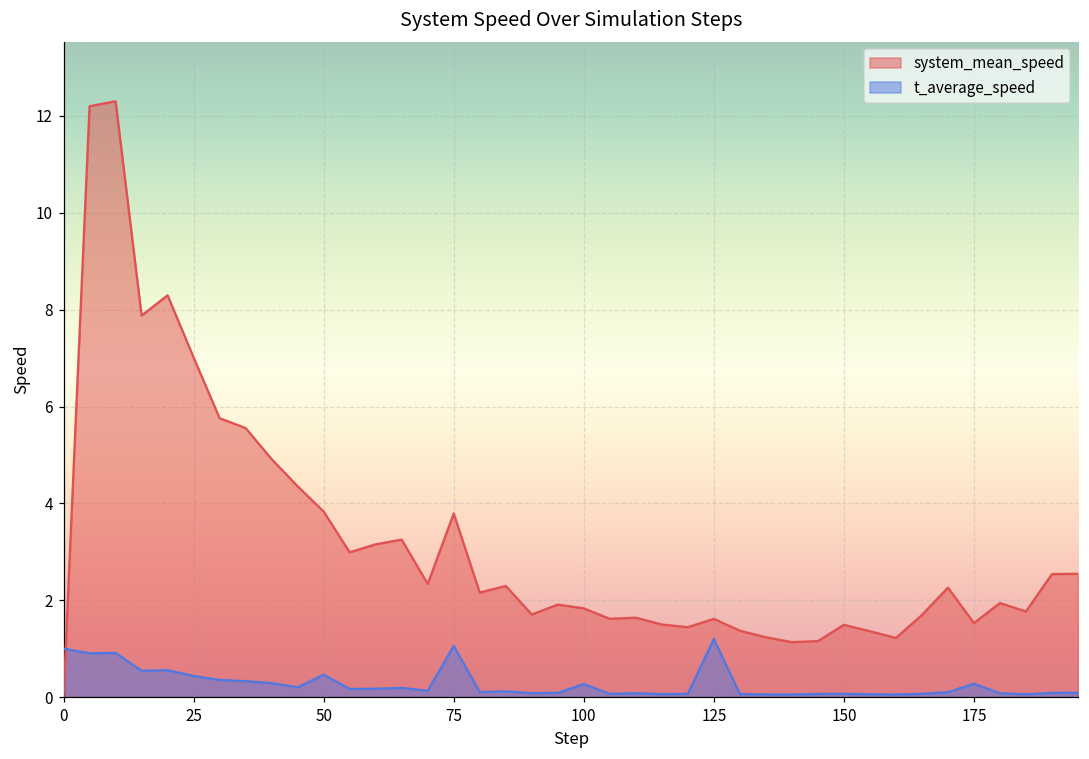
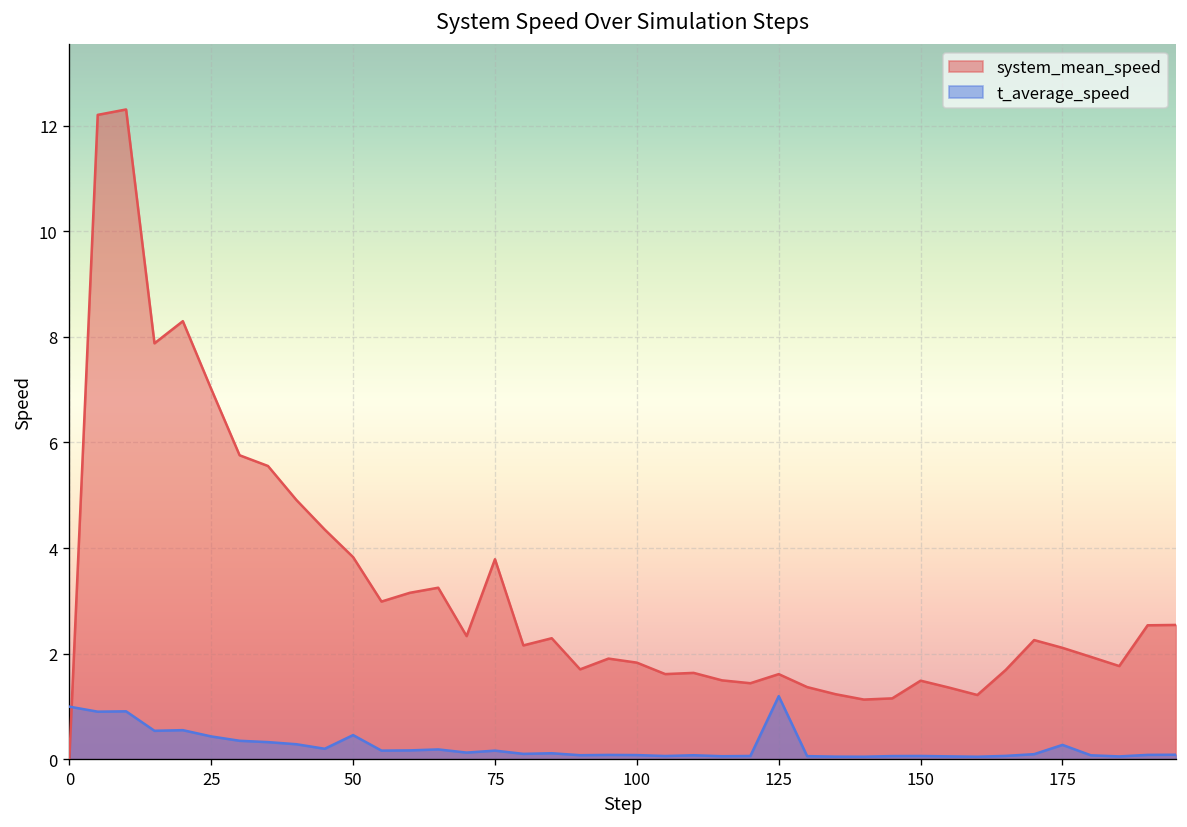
t_average_speed, 75: 1.1 -> 0.2
t_average_speed, 100: 0.3 -> 0.1
system_mean_speed, 175: 1.5 -> 2.1
